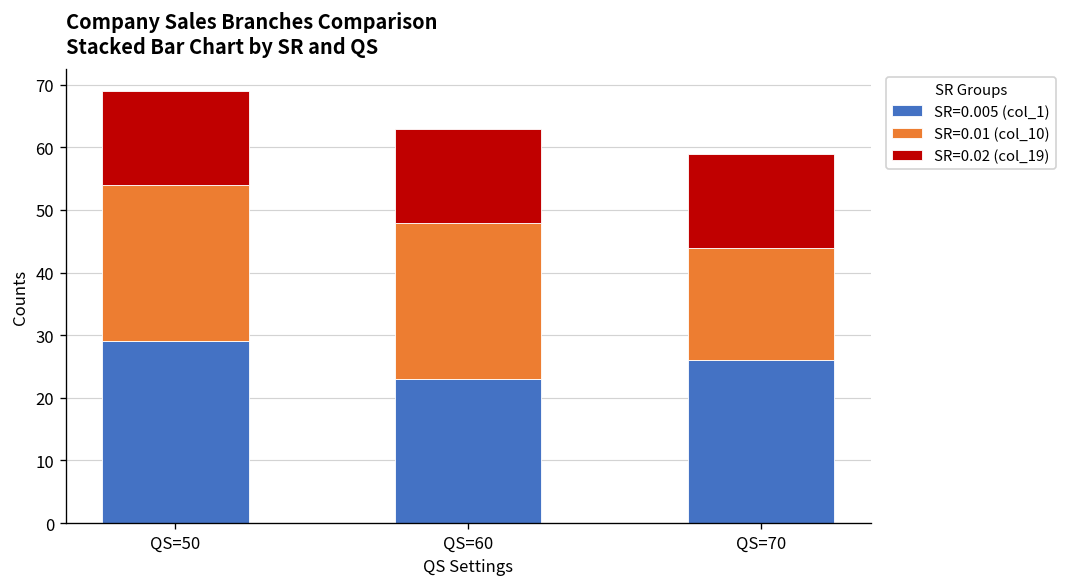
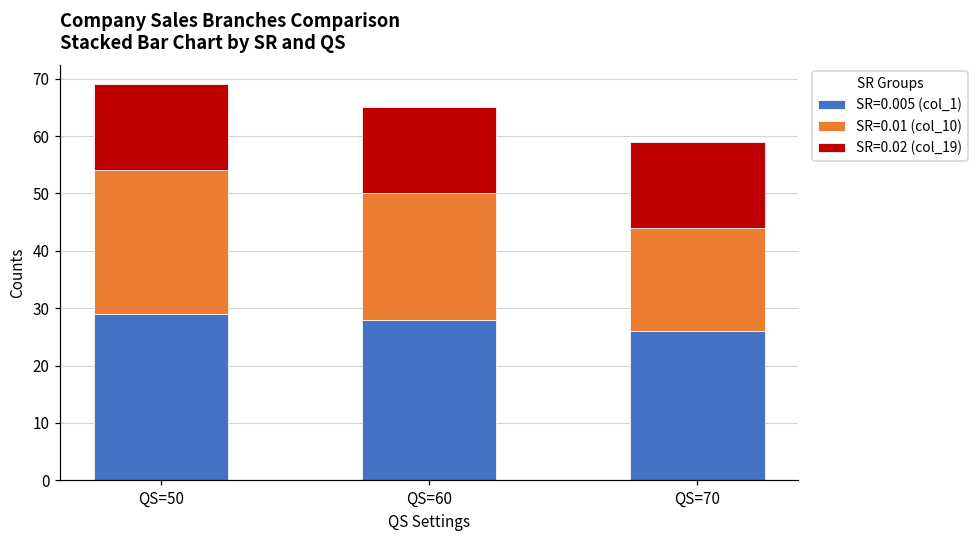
SR=0.005 (col_1), QS=60: 23 -> 28
SR=0.01 (col_10), QS=60: 25 -> 22
